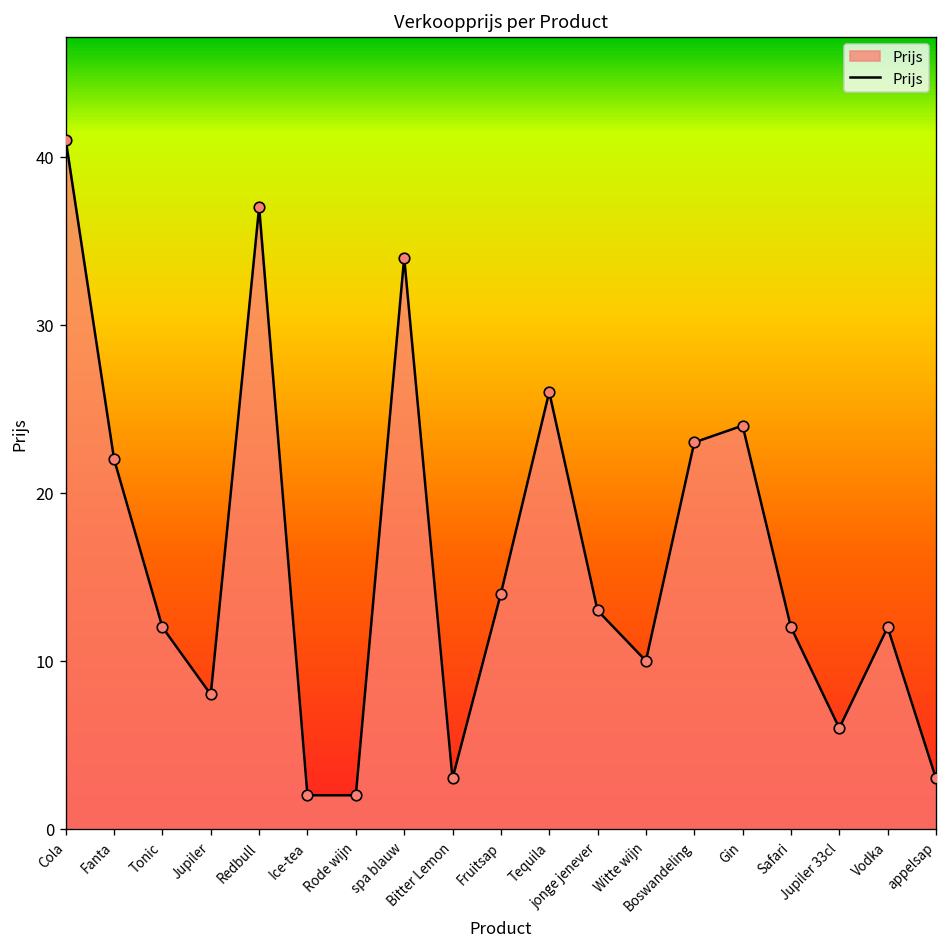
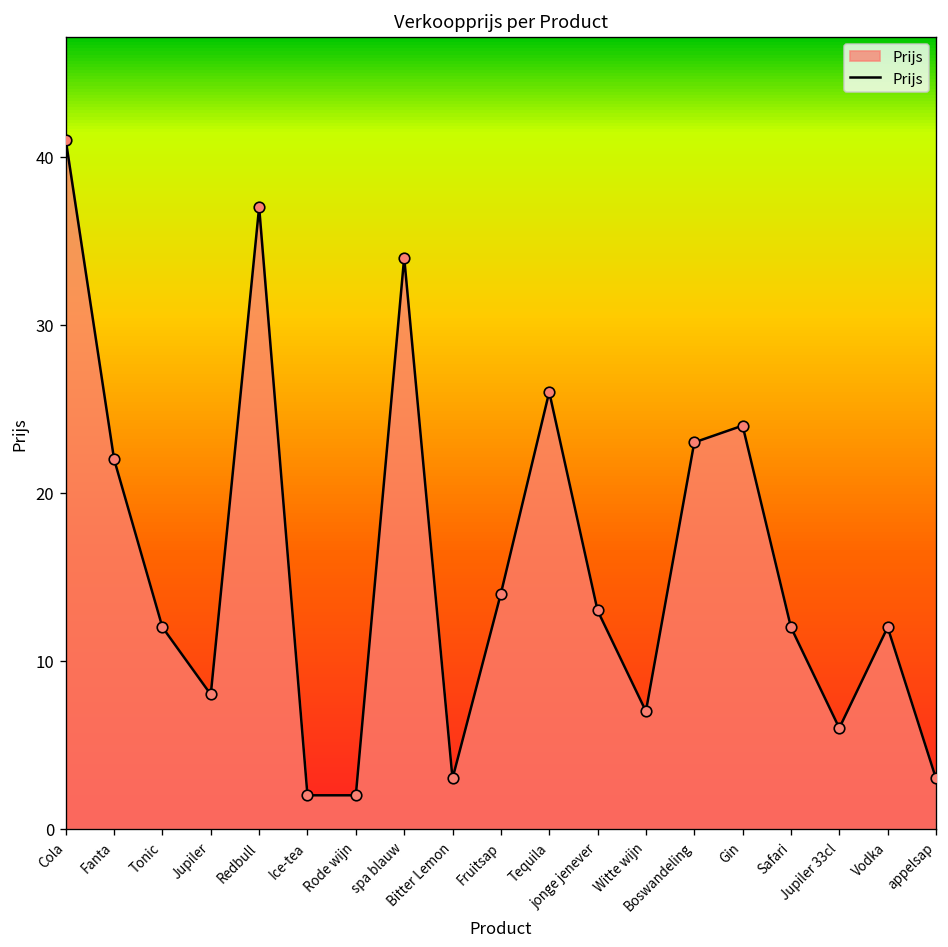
Witte wijn: 10 -> 7
